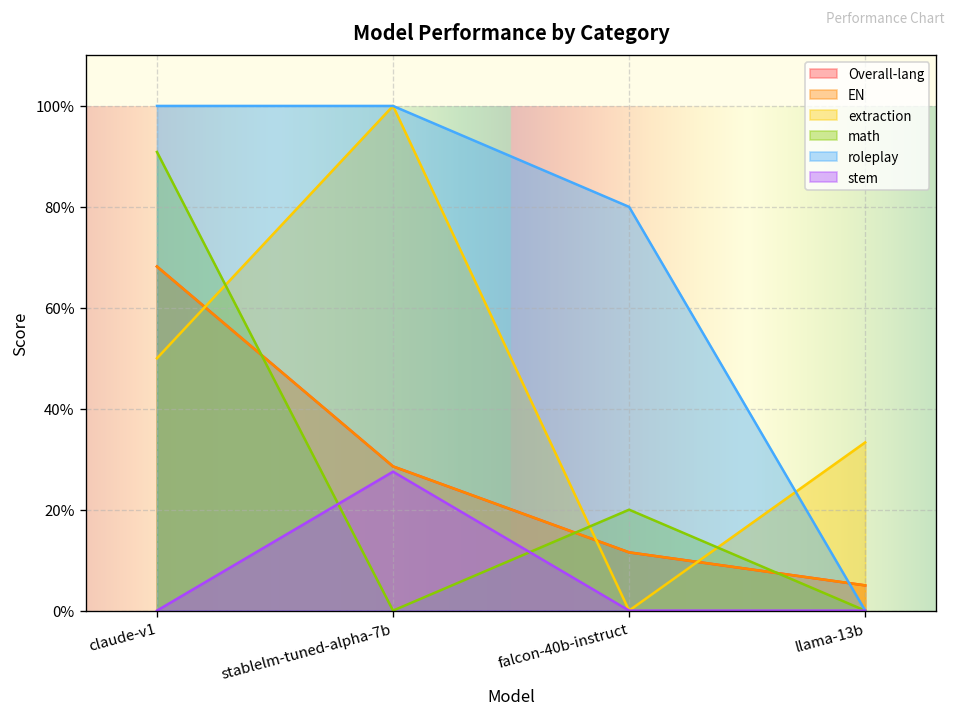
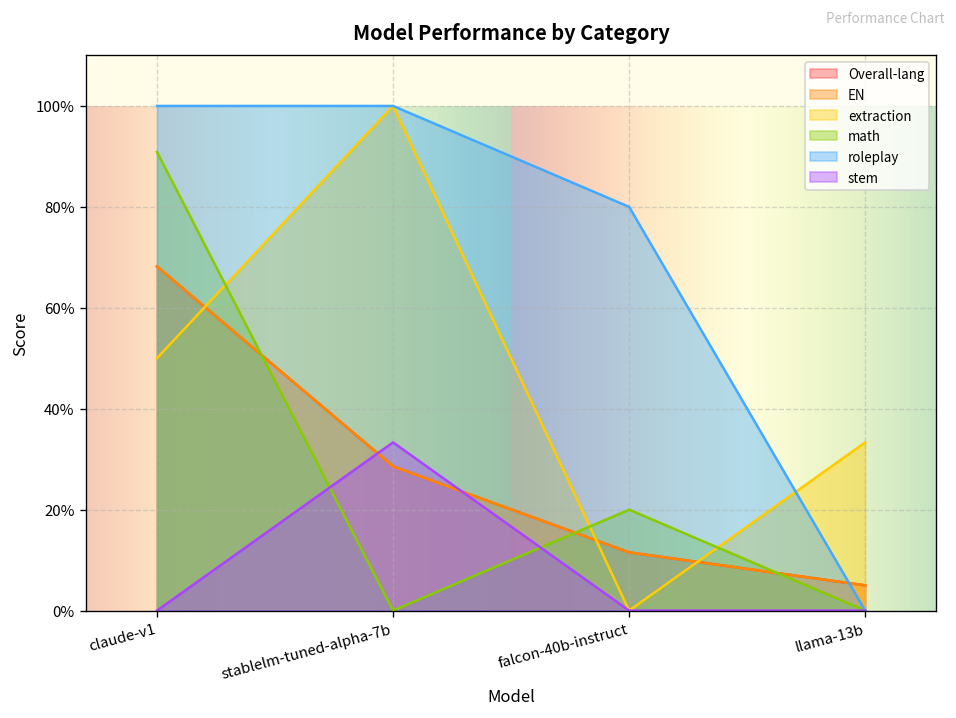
stem, stablelm-tuned-alpha-7b: 28% -> 33%
